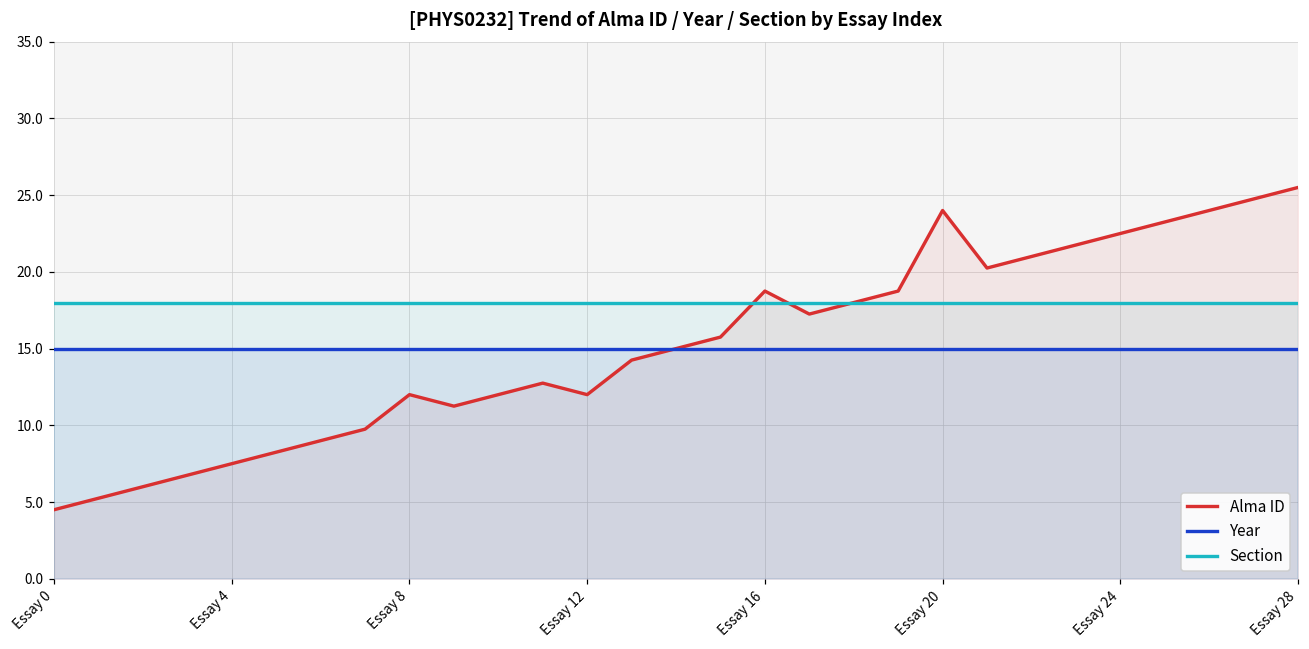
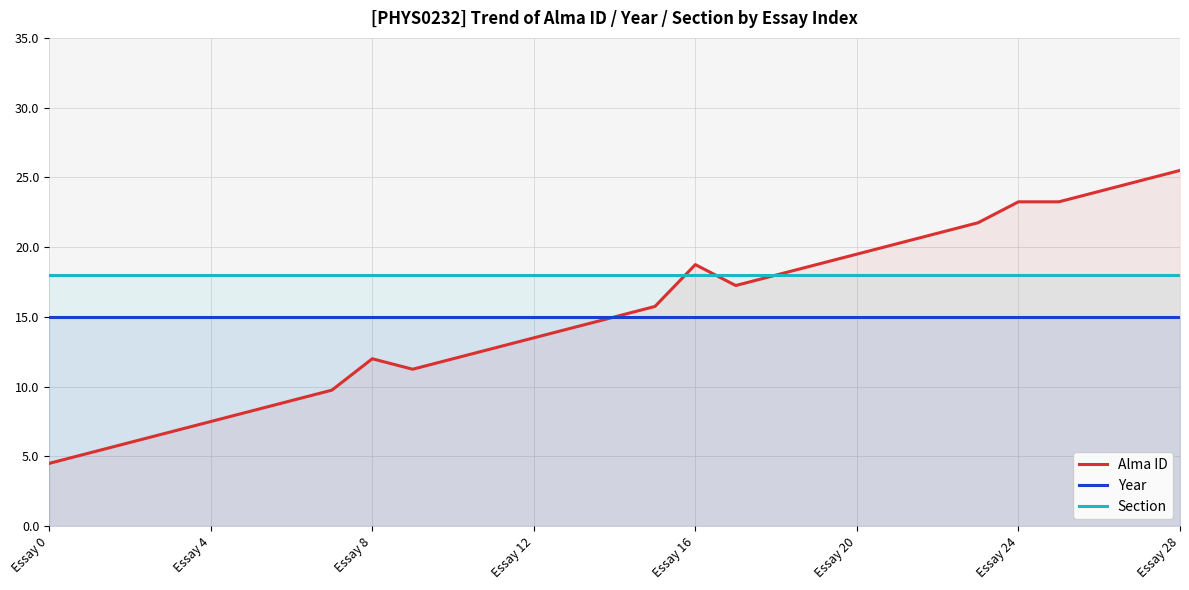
Alma ID, Essay 12: 12.0 -> 13.5
Alma ID, Essay 20: 24.0 -> 19.5
Alma ID, Essay 24: 22.5 -> 23.3
